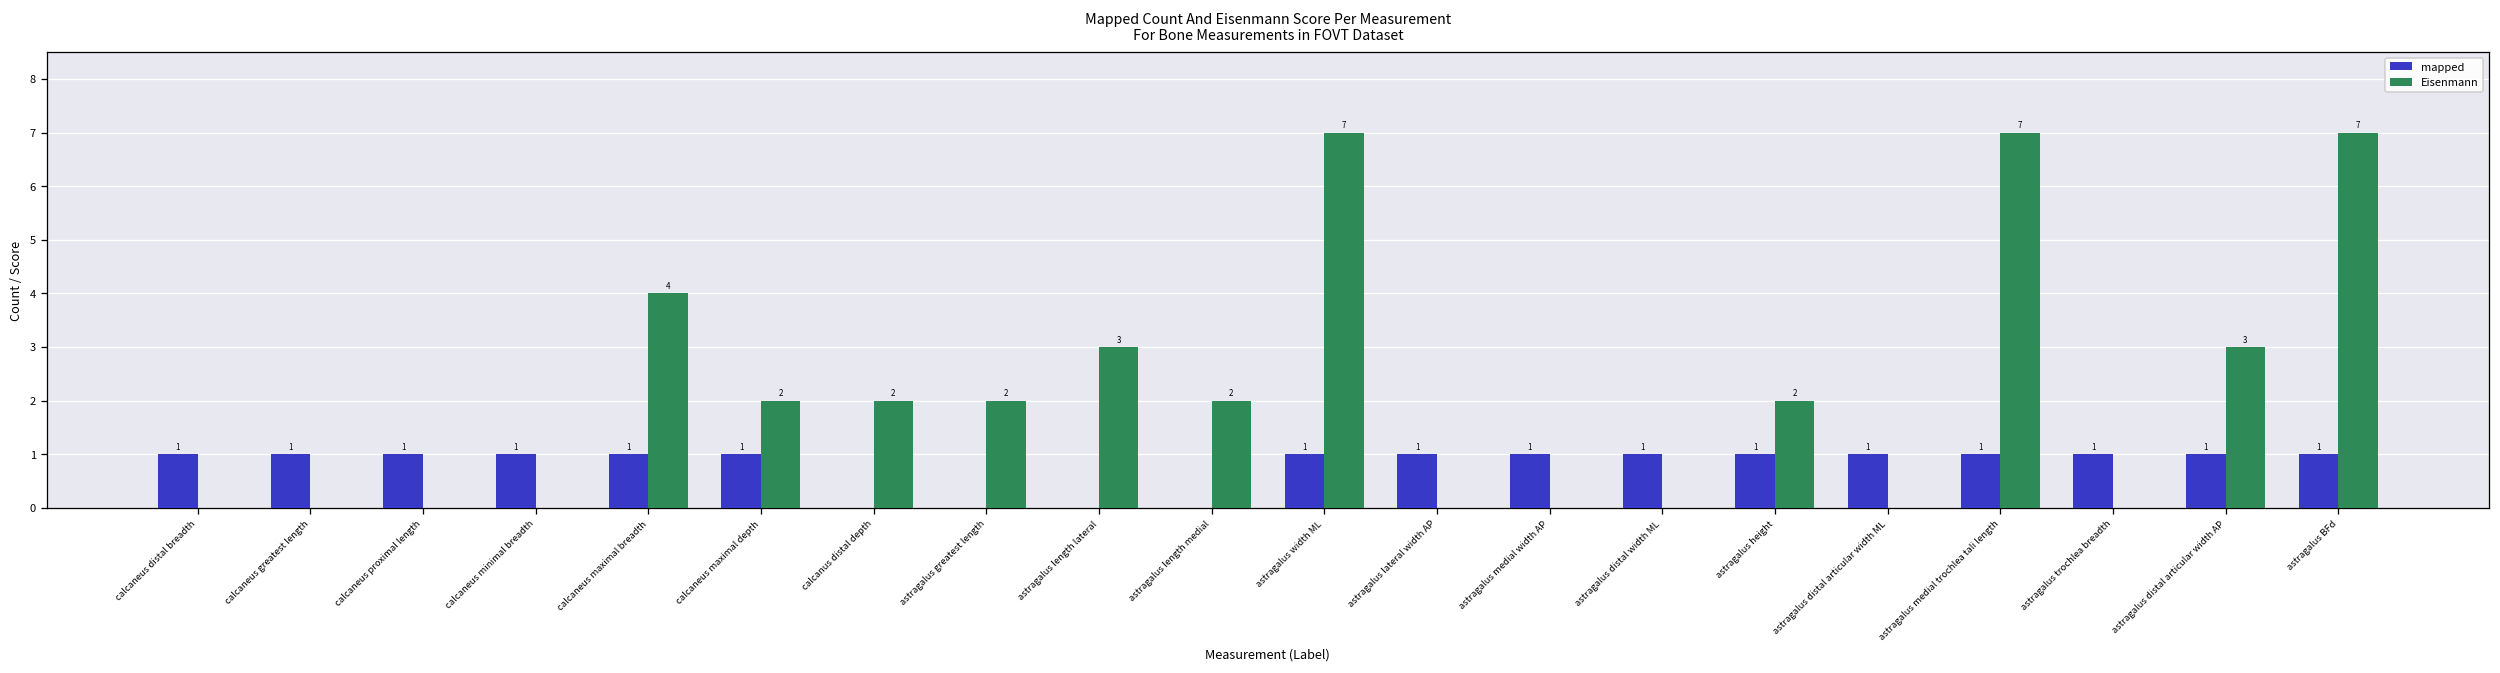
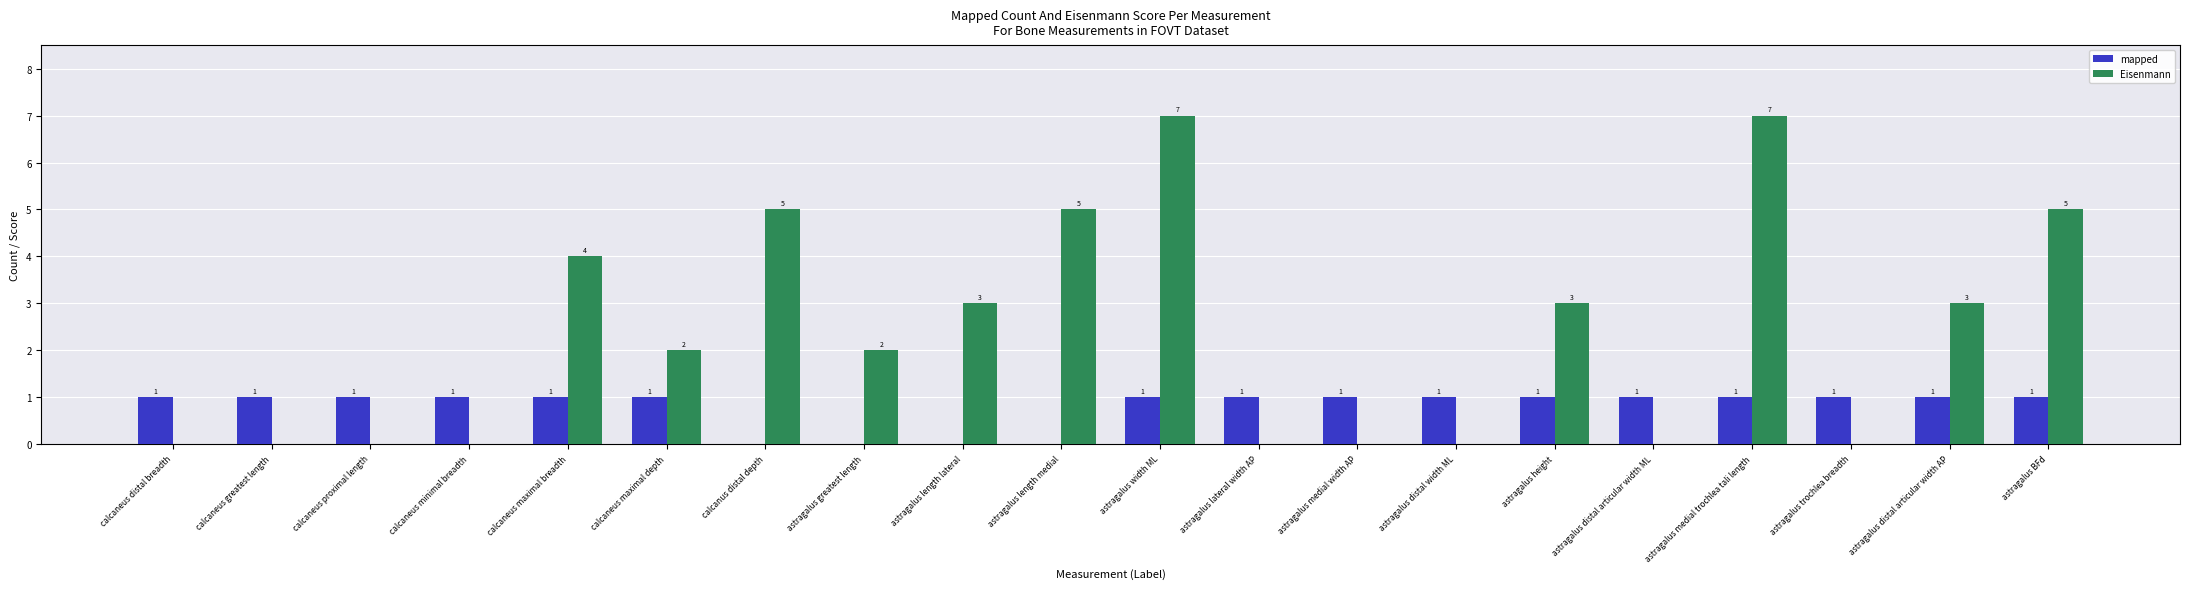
Eisenmann, calcanus distal depth: 2 -> 5
Eisenmann, astragalus length medial: 2 -> 5
Eisenmann, astragalus height: 2 -> 3
Eisenmann, astragalus BFd: 7 -> 5
